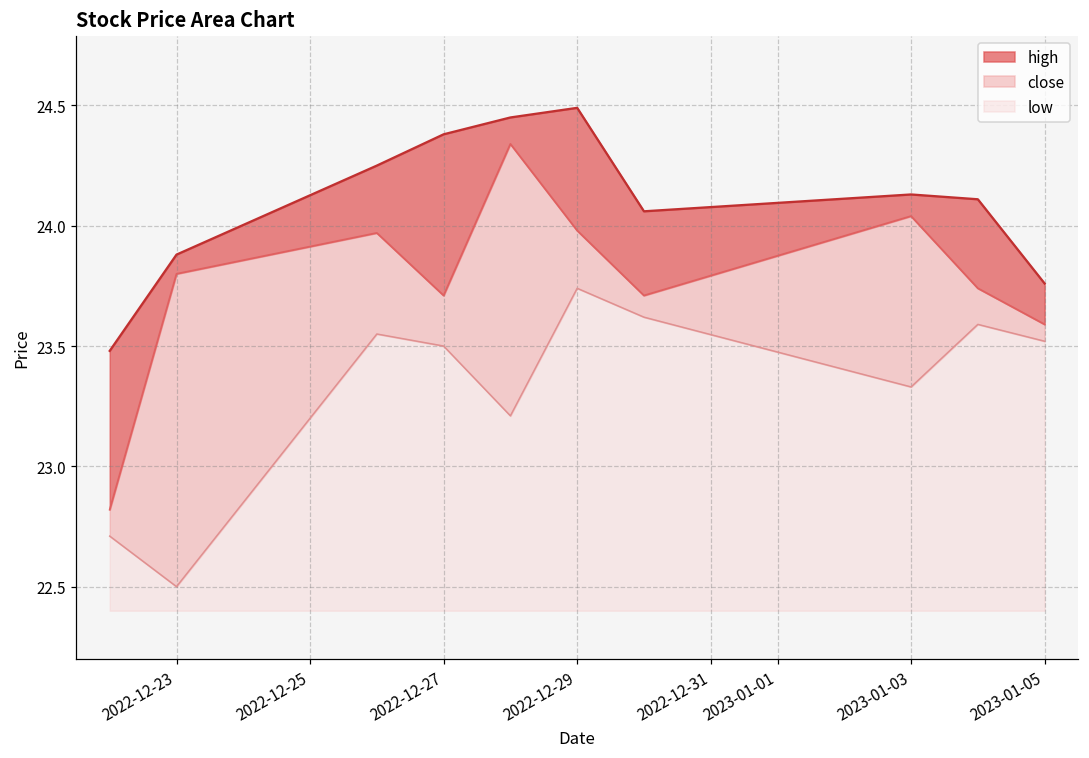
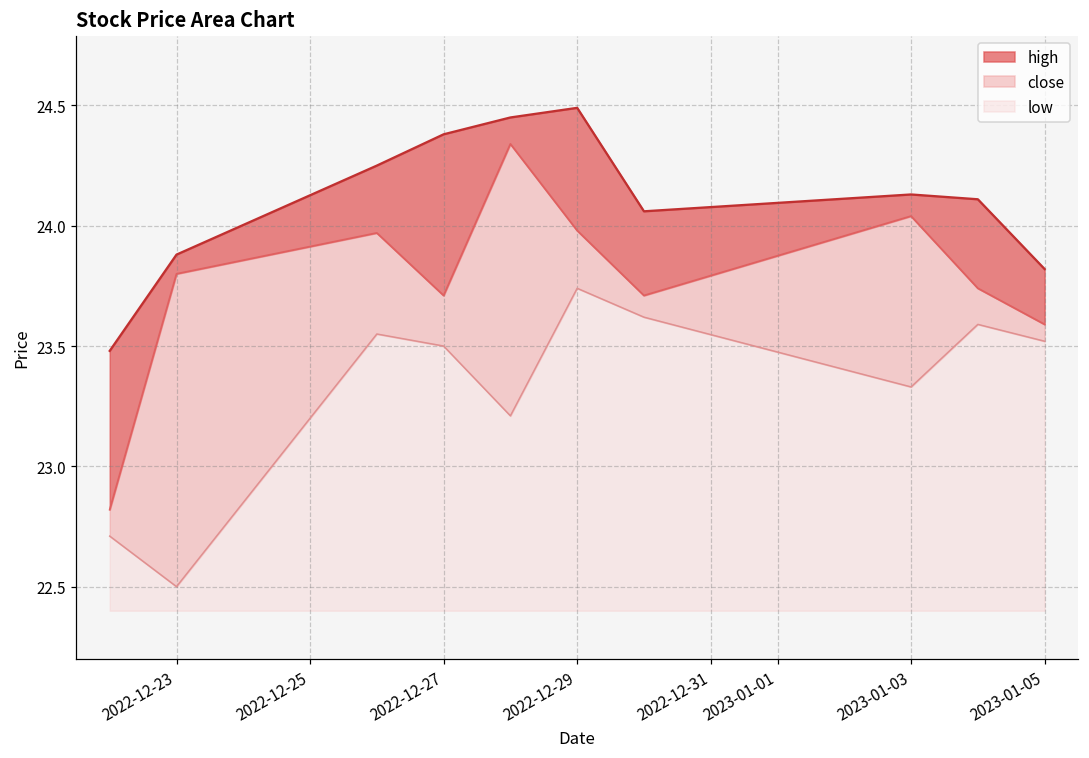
high, 2023-01-05: 23.76 -> 23.82
